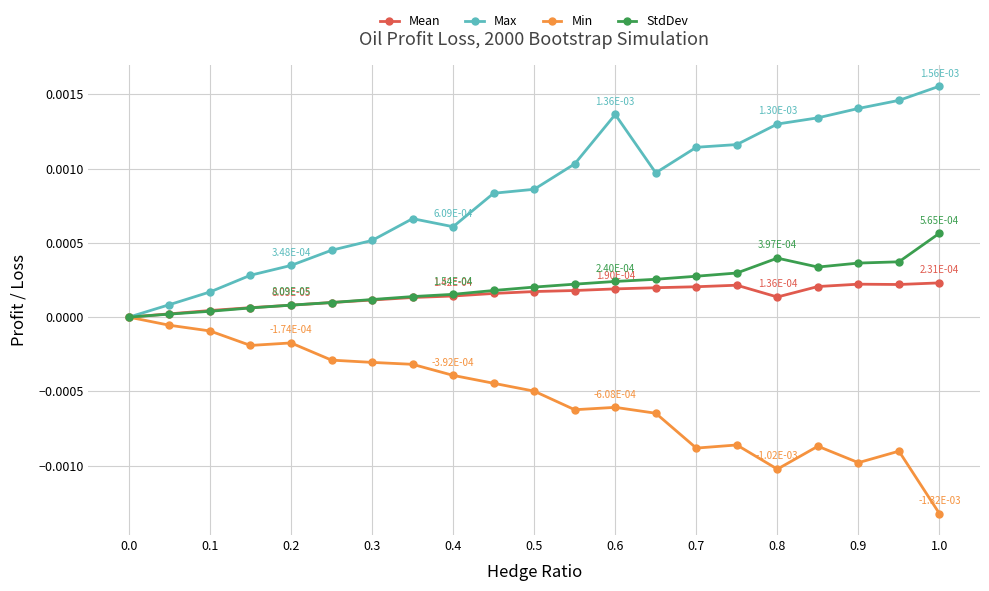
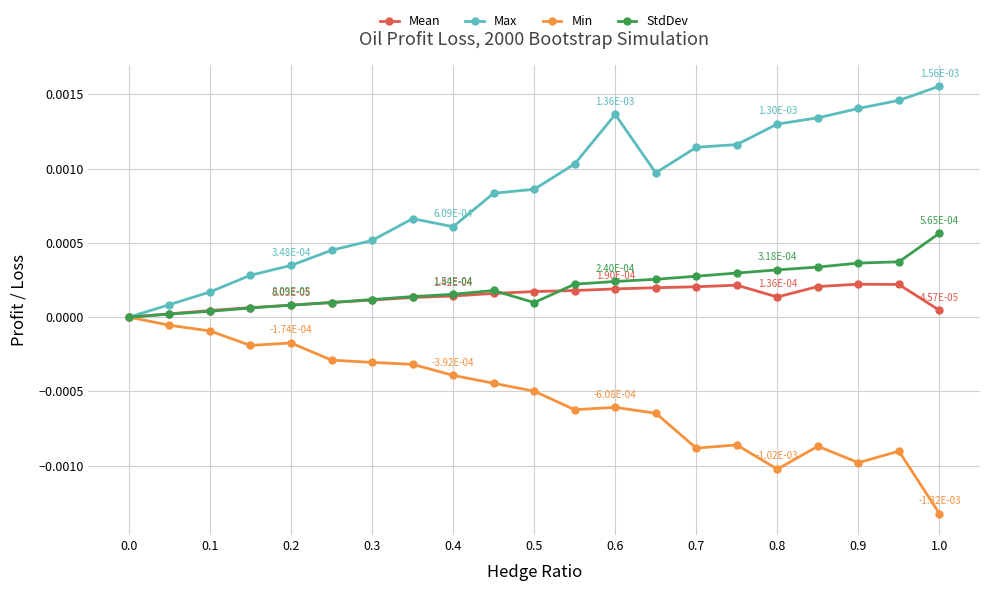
StdDev, 0.5: 3.97E-04 -> 3.18E-04
StdDev, 0.8: 0.00040 -> 0.00032
Mean, 1.0: 2.31E-04 -> 4.57E-05
